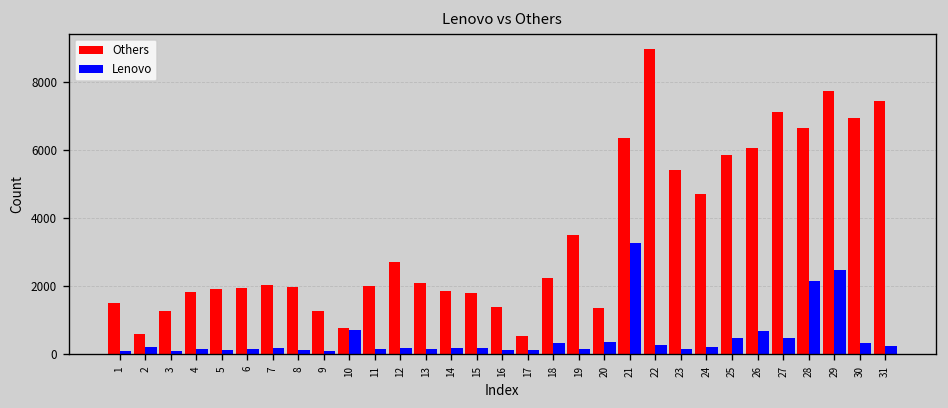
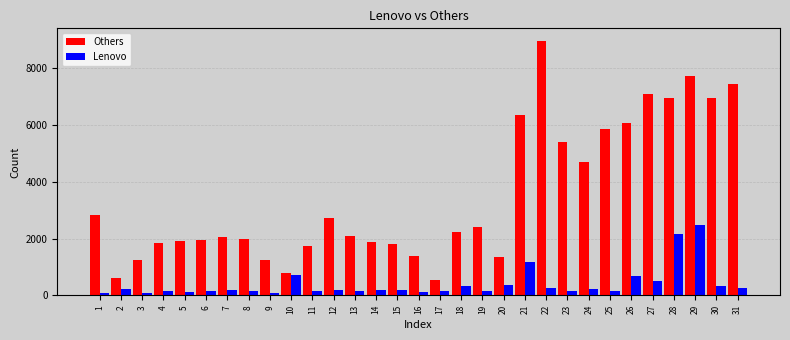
Others, 1: 1500 -> 2800
Others, 11: 2000 -> 1700
Others, 19: 3500 -> 2400
Lenovo, 21: 3300 -> 1200
Lenovo, 25: 500 -> 200
Others, 28: 6700 -> 7000
